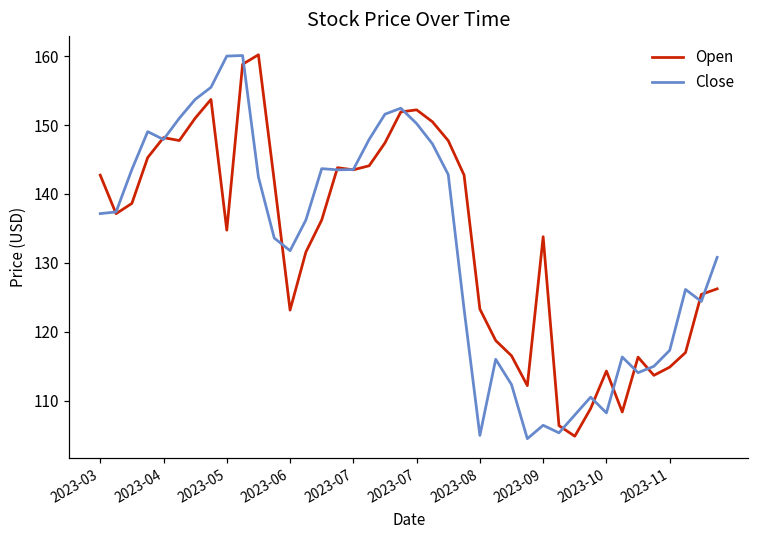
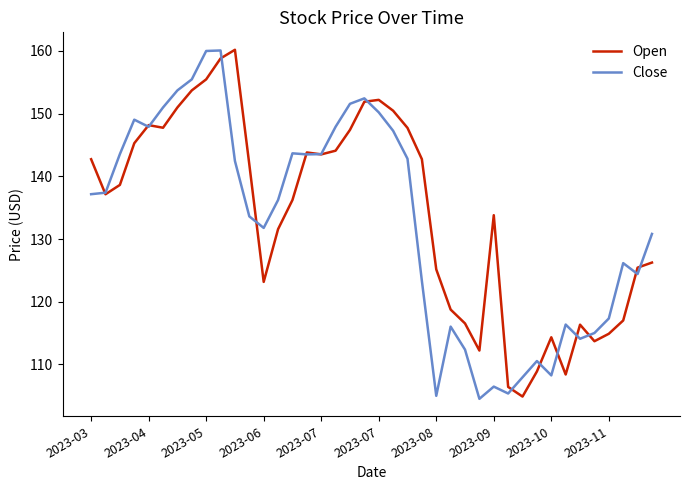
Open, 2023-05: 135 -> 155
Open, 2023-08: 123 -> 125
